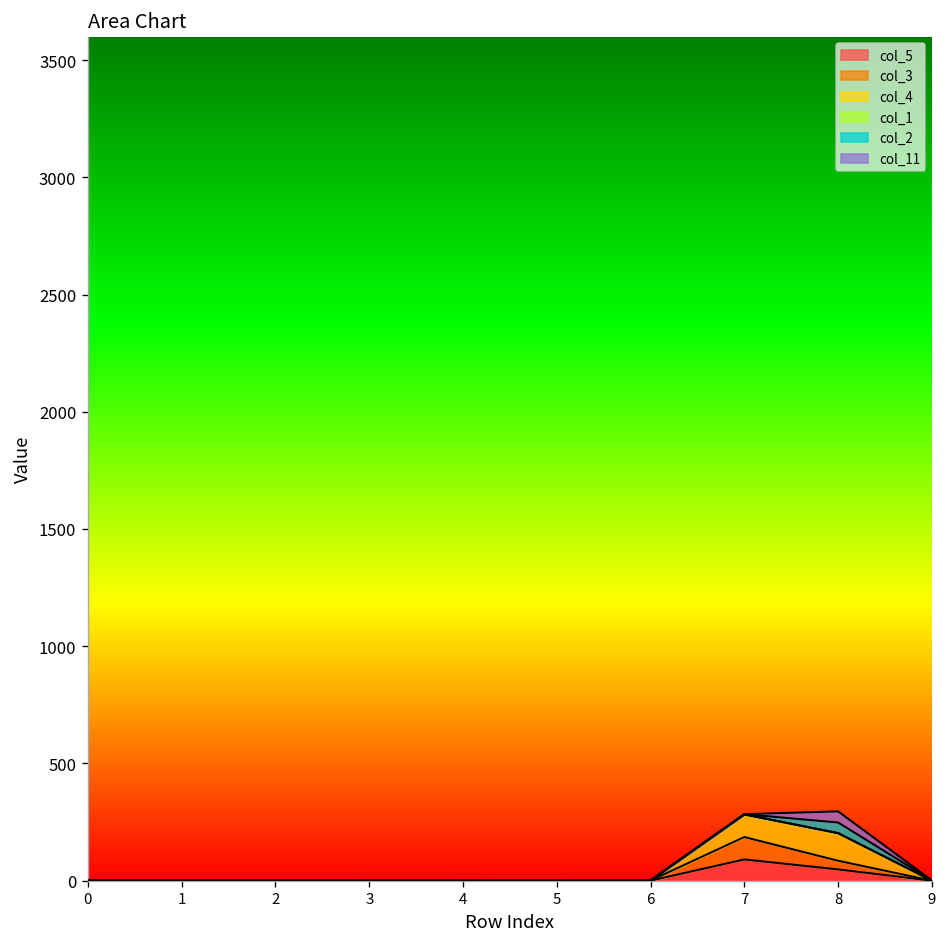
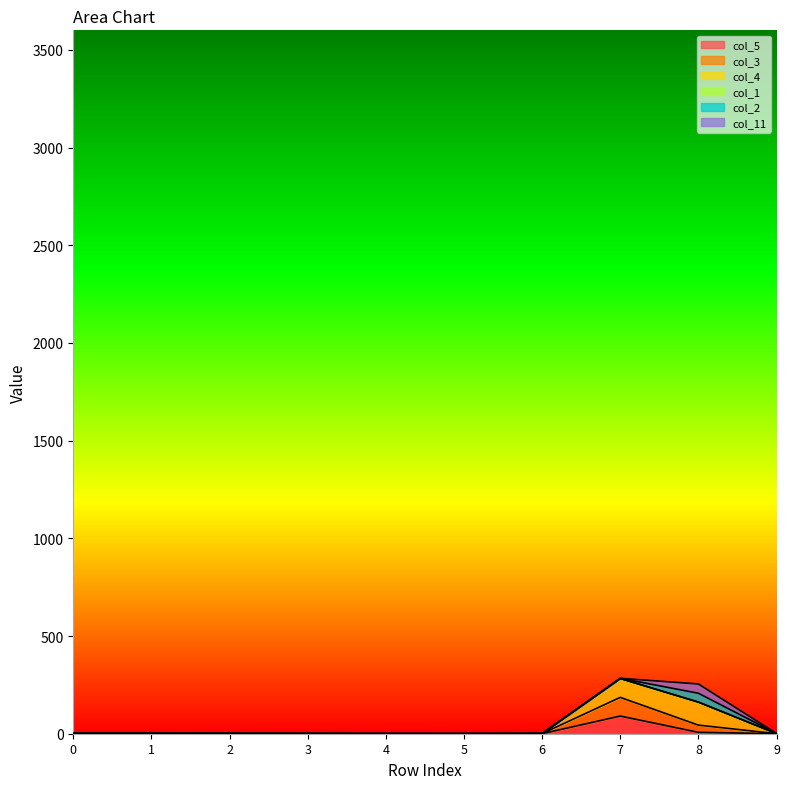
col_5, 8: 50 -> 10
